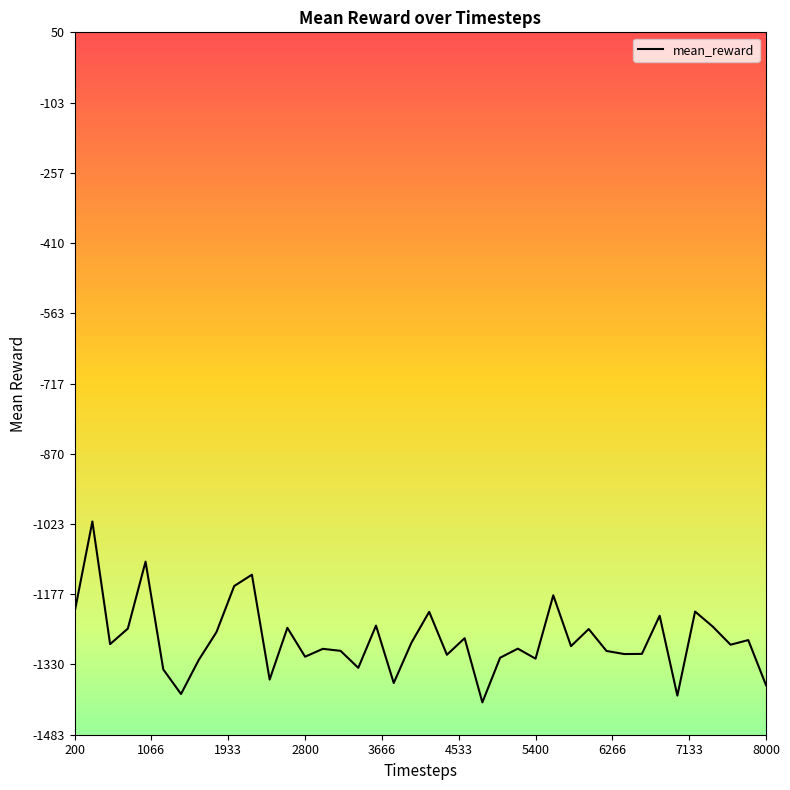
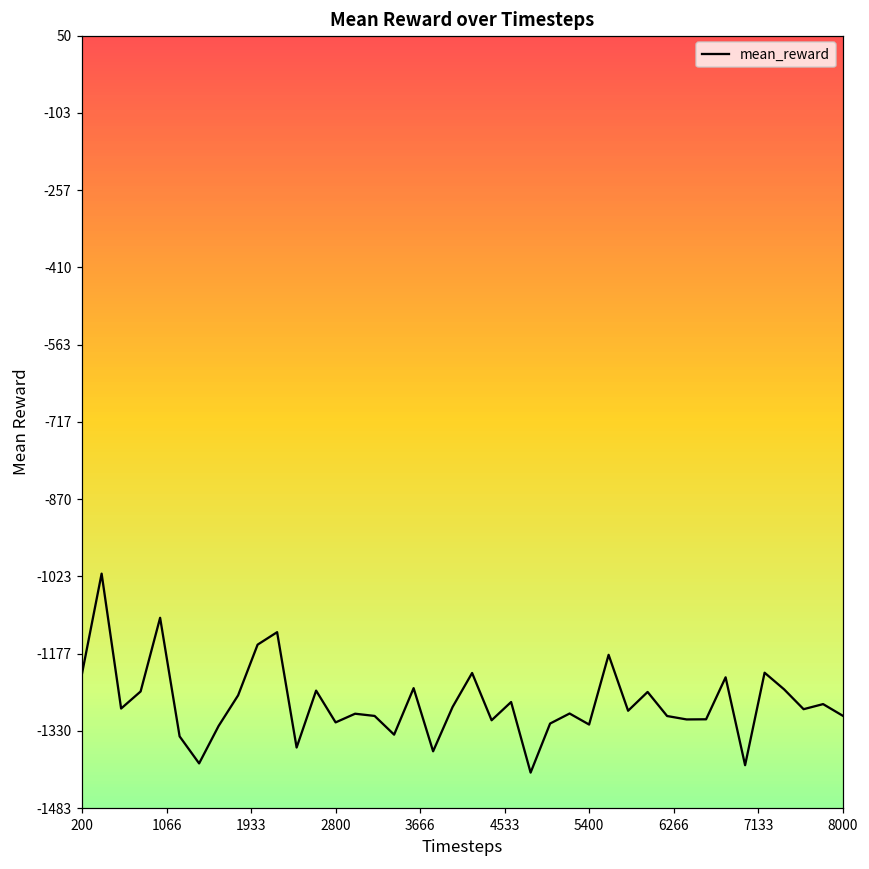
8000: -1380 -> -1300
